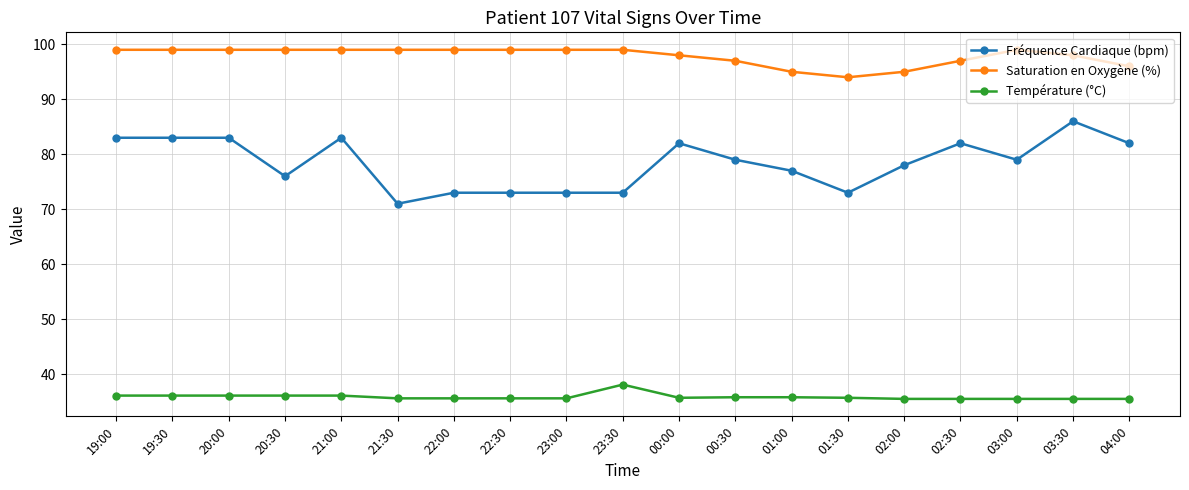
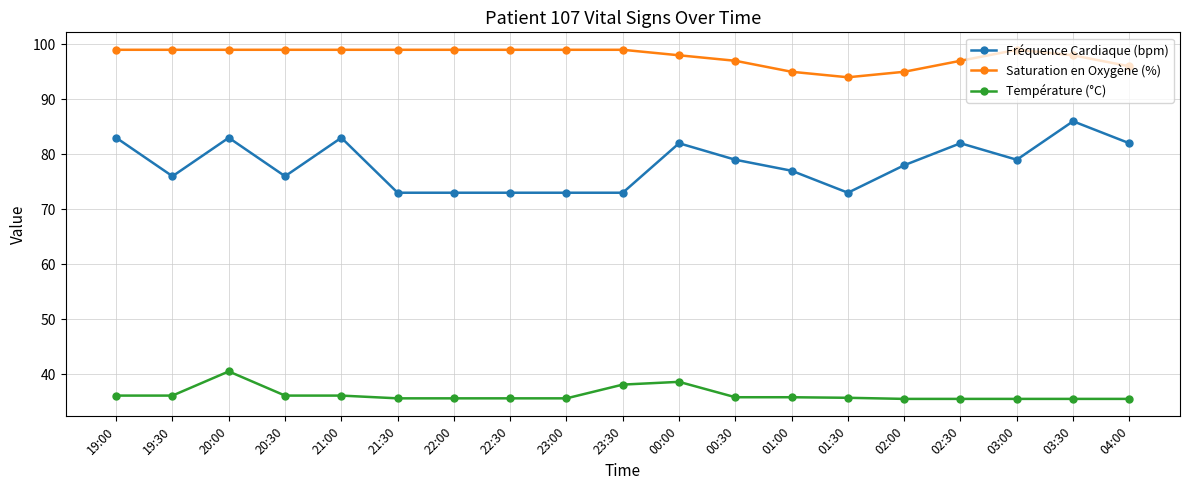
Fréquence Cardiaque (bpm), 19:30: 83 -> 76
Température (°C), 20:00: 36 -> 41
Fréquence Cardiaque (bpm), 21:30: 71 -> 73
Température (°C), 00:00: 36 -> 39
